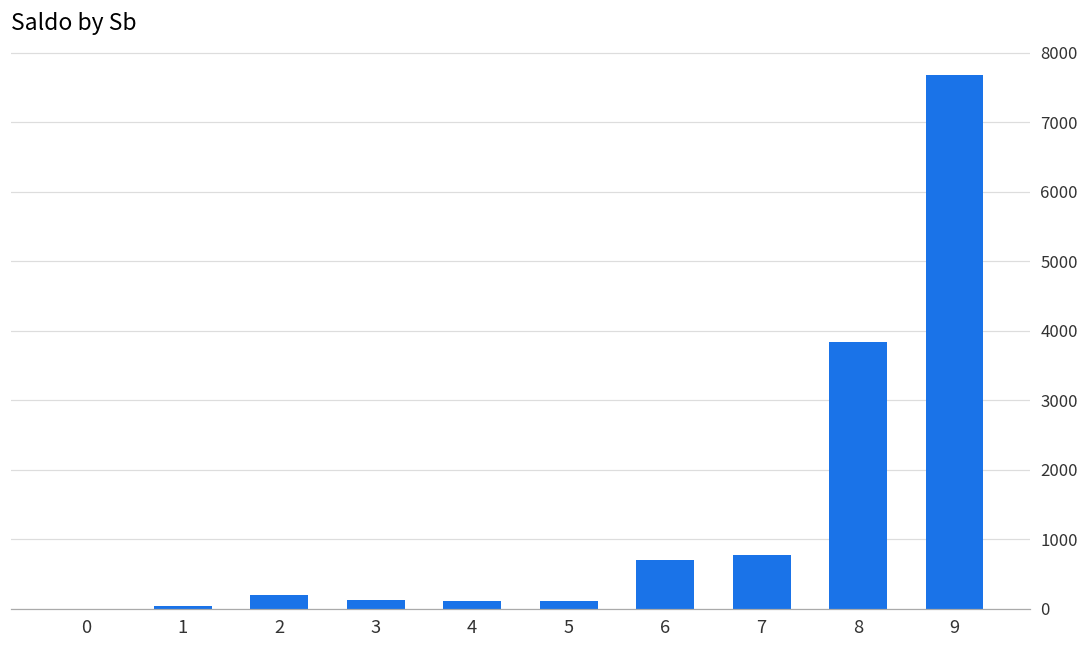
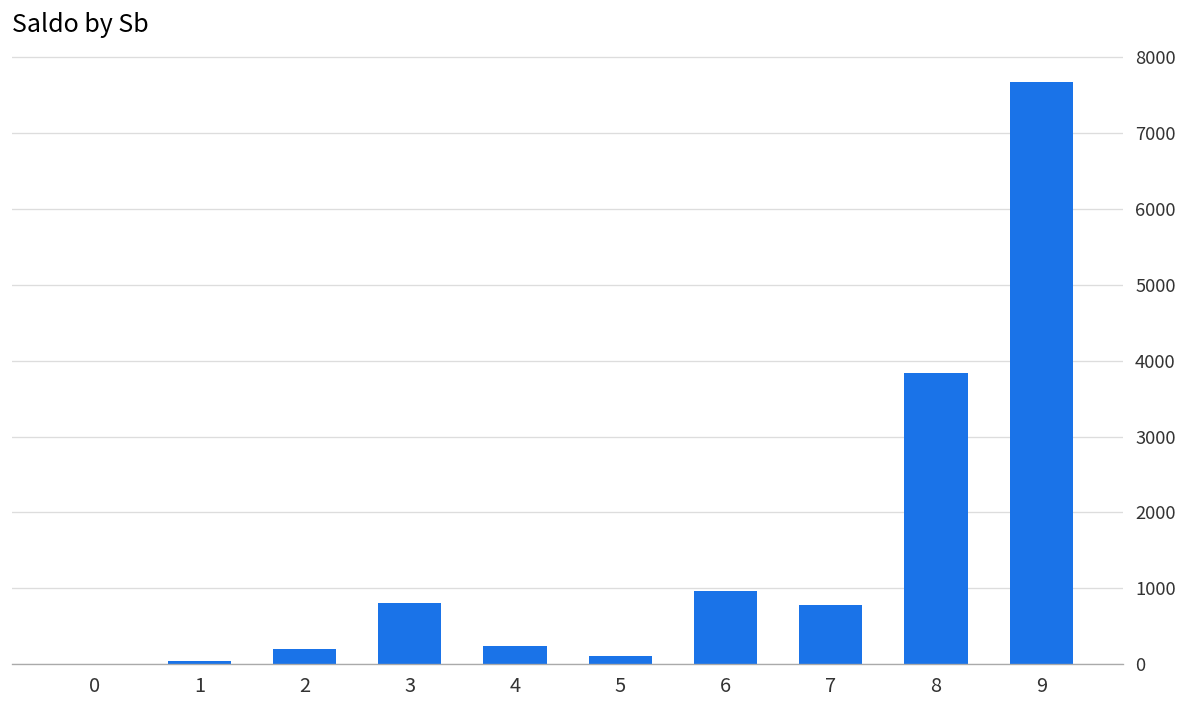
3: 100 -> 800
4: 100 -> 200
6: 700 -> 1000
